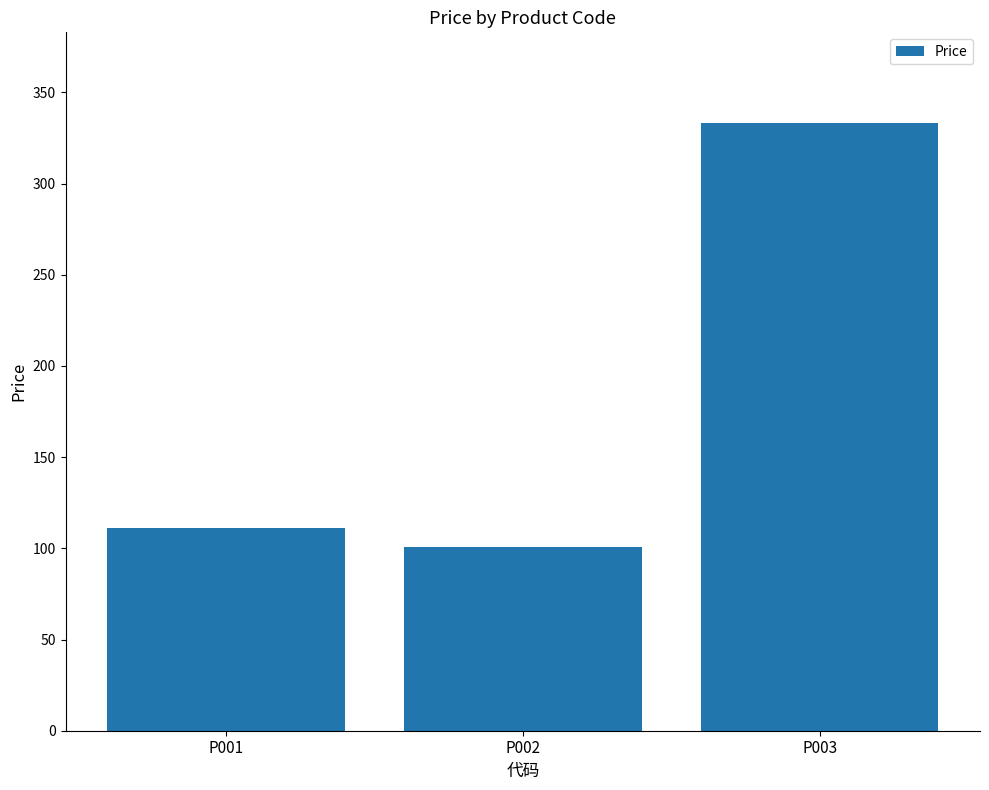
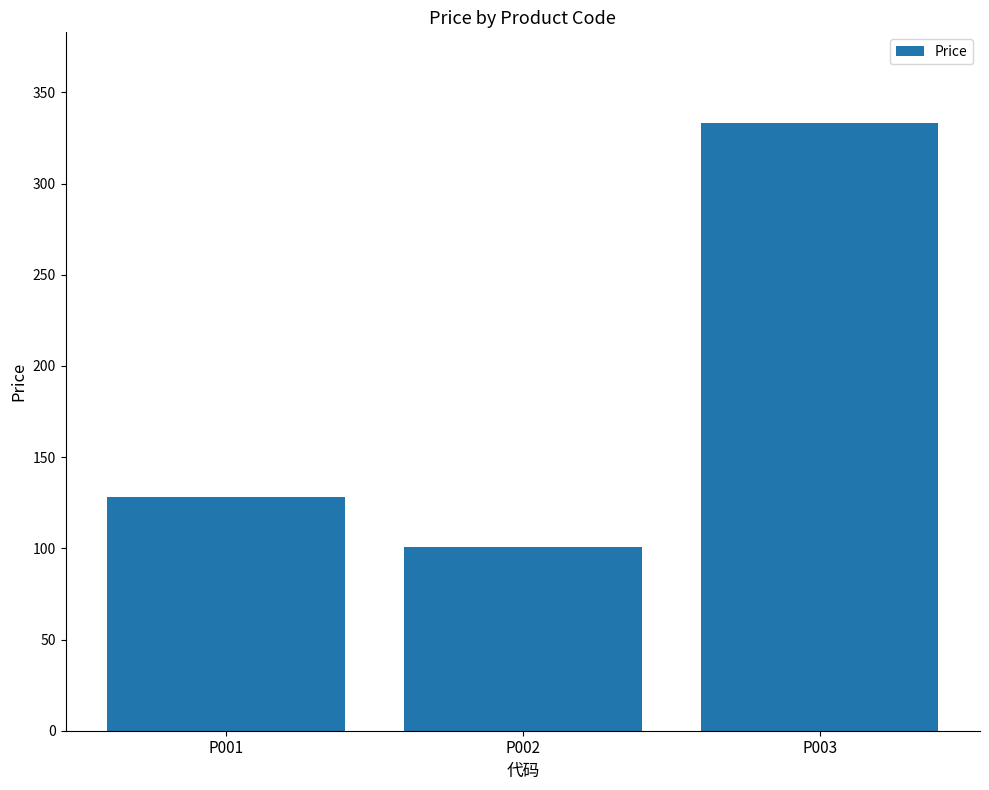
P001: 111 -> 128
